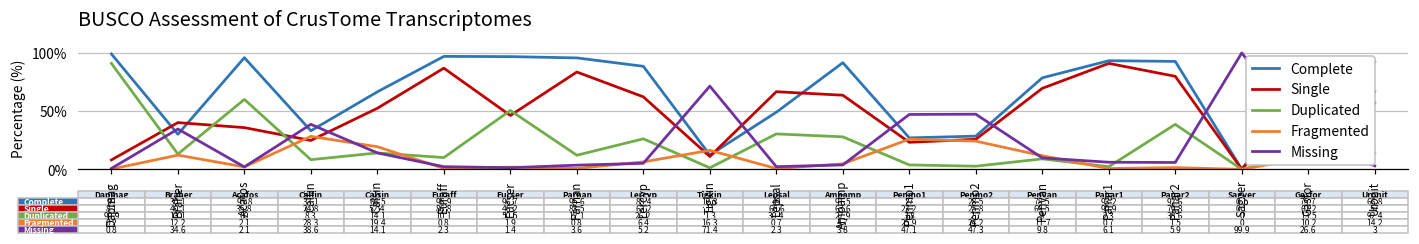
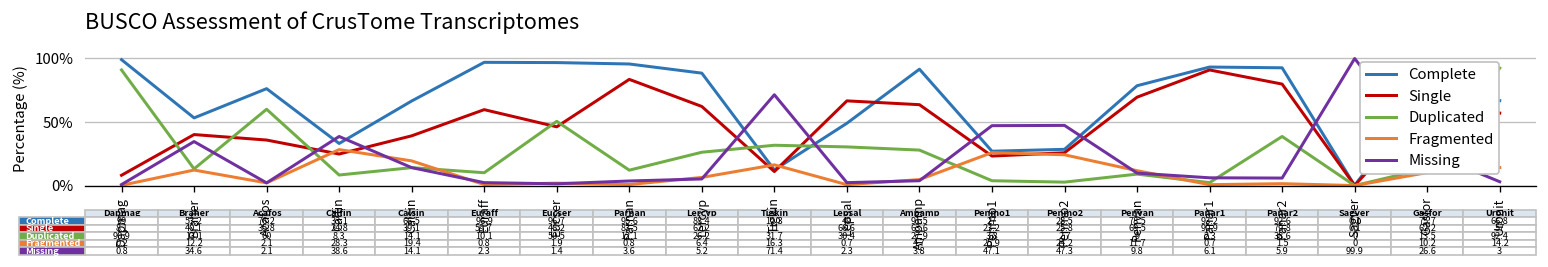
Complete, Braher: 30.1 -> 53.2
Complete, Acafos: 95.8 -> 76.2
Single, Calsin: 52.4 -> 39.1
Single, Euraff: 86.8 -> 59.7
Duplicated, Tigkin: 1.3 -> 31.7
